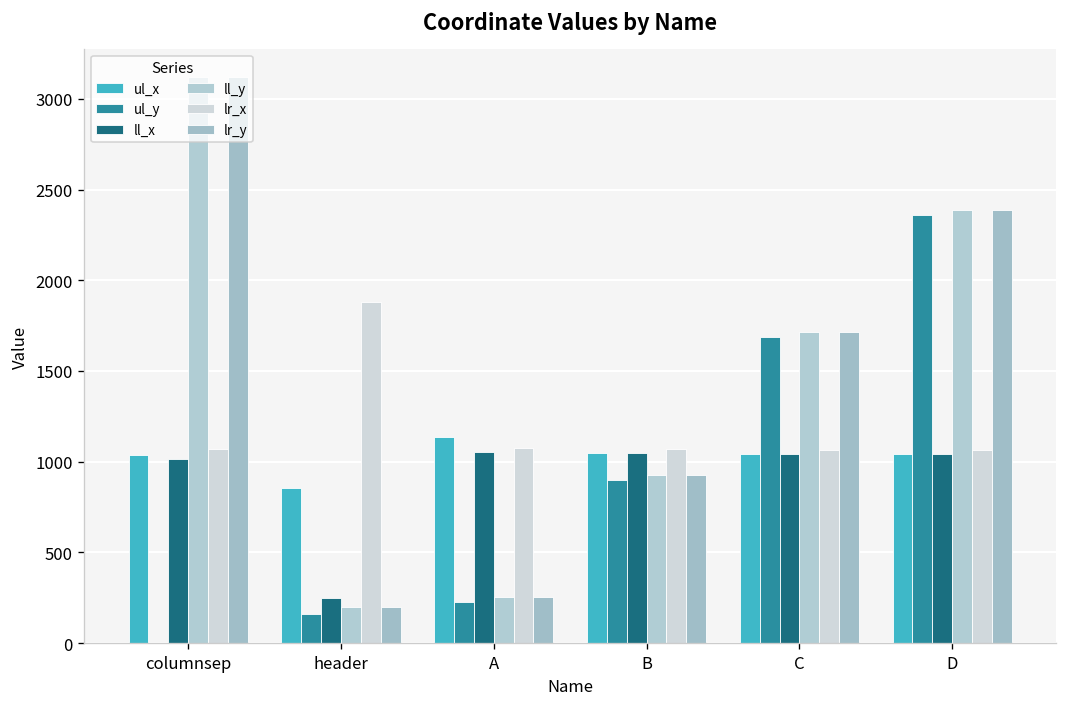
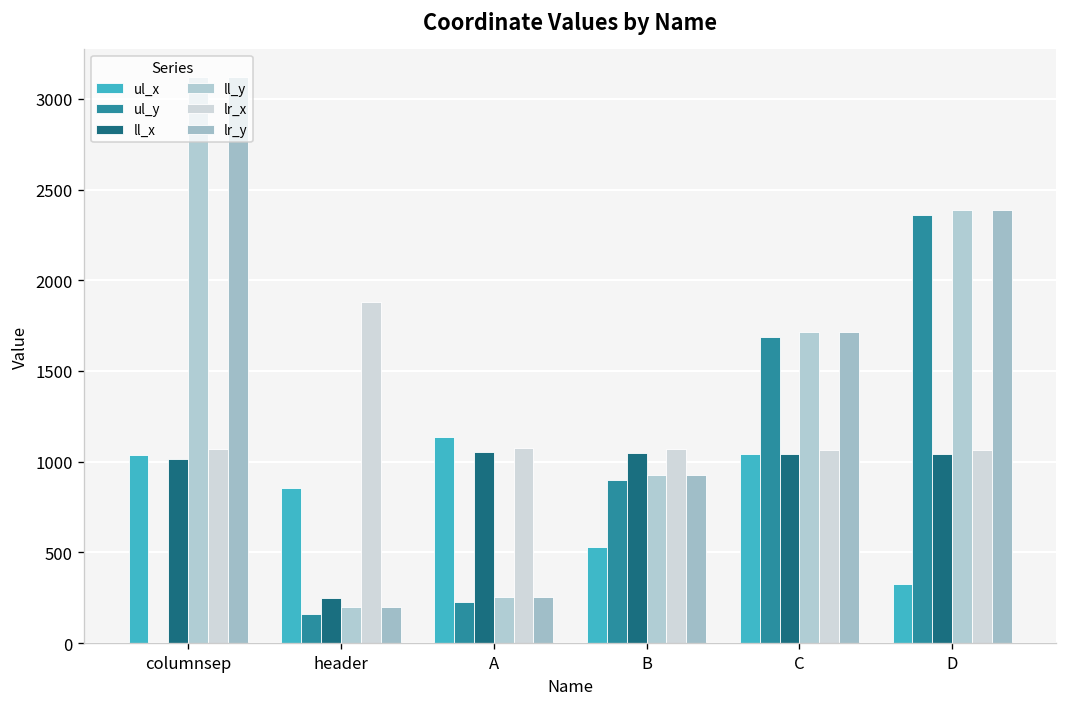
ul_x, B: 1050 -> 530
ul_x, D: 1040 -> 330
